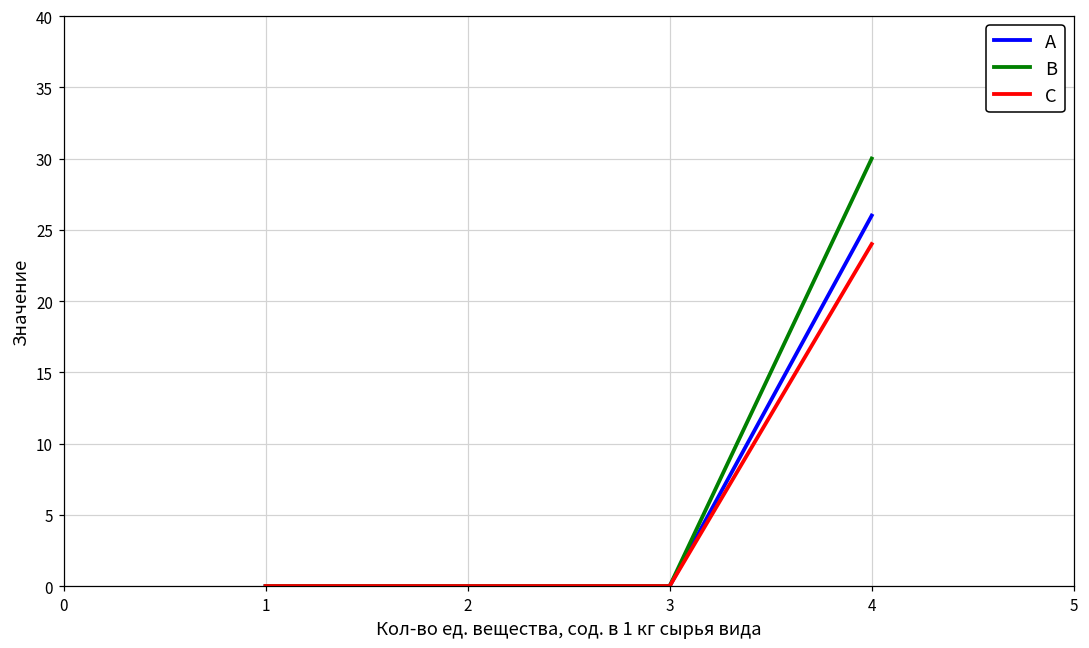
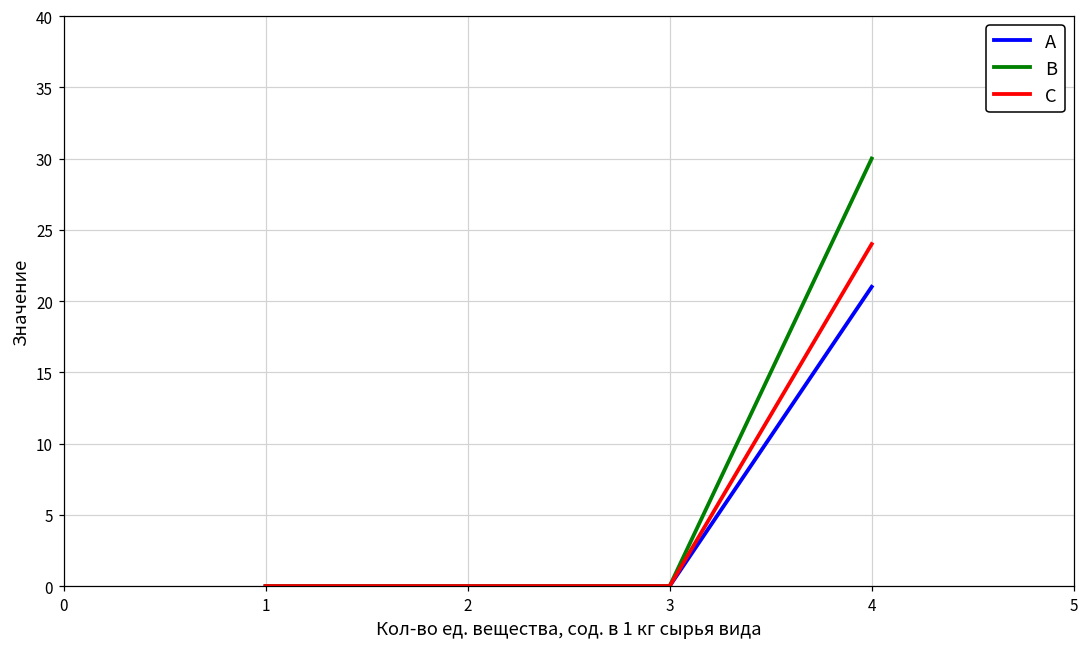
A, 4: 26 -> 21
